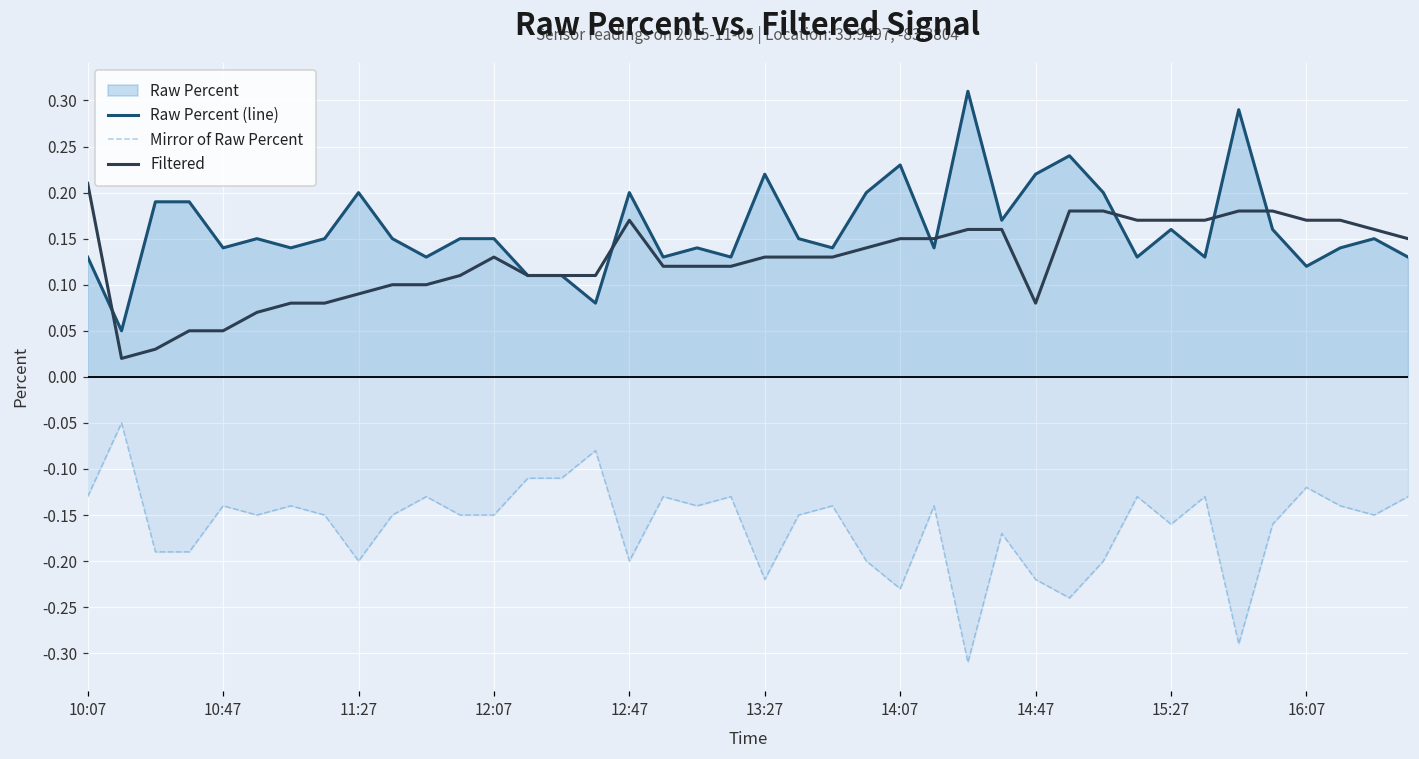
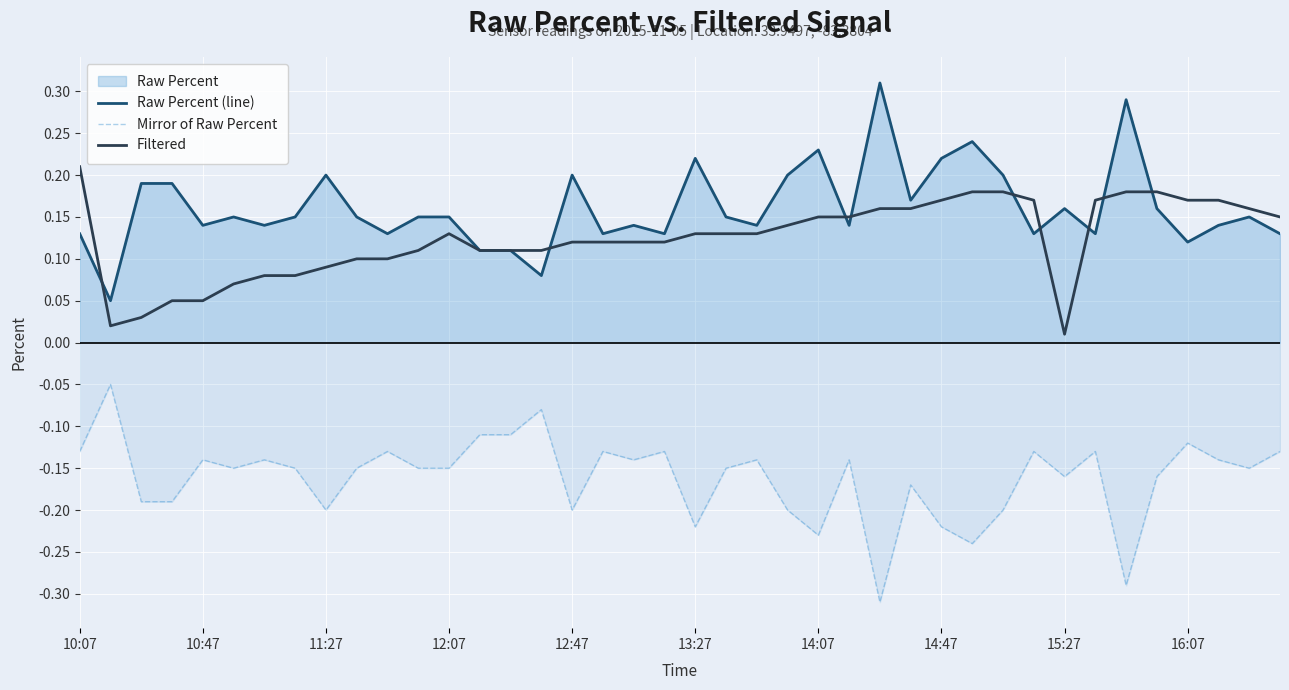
Filtered, 12:47: 0.17 -> 0.12
Filtered, 14:47: 0.08 -> 0.17
Filtered, 15:27: 0.17 -> 0.01
